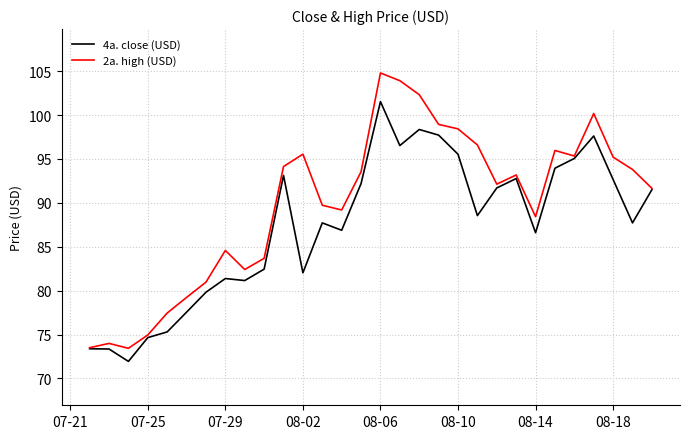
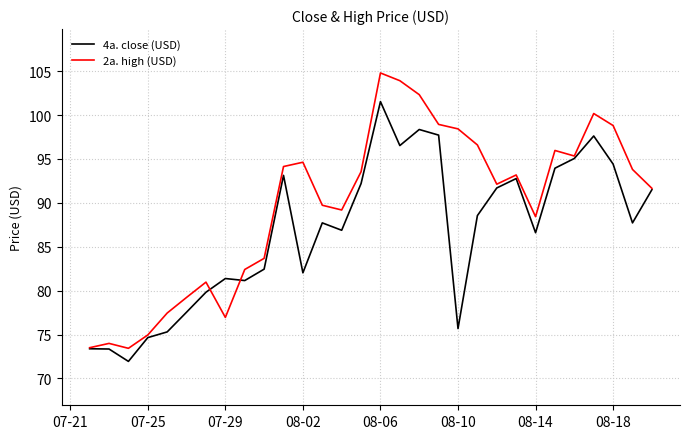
2a. high (USD), 07-29: 85 -> 77
2a. high (USD), 08-02: 96 -> 95
4a. close (USD), 08-10: 96 -> 76
4a. close (USD), 08-18: 93 -> 94
2a. high (USD), 08-18: 95 -> 99
